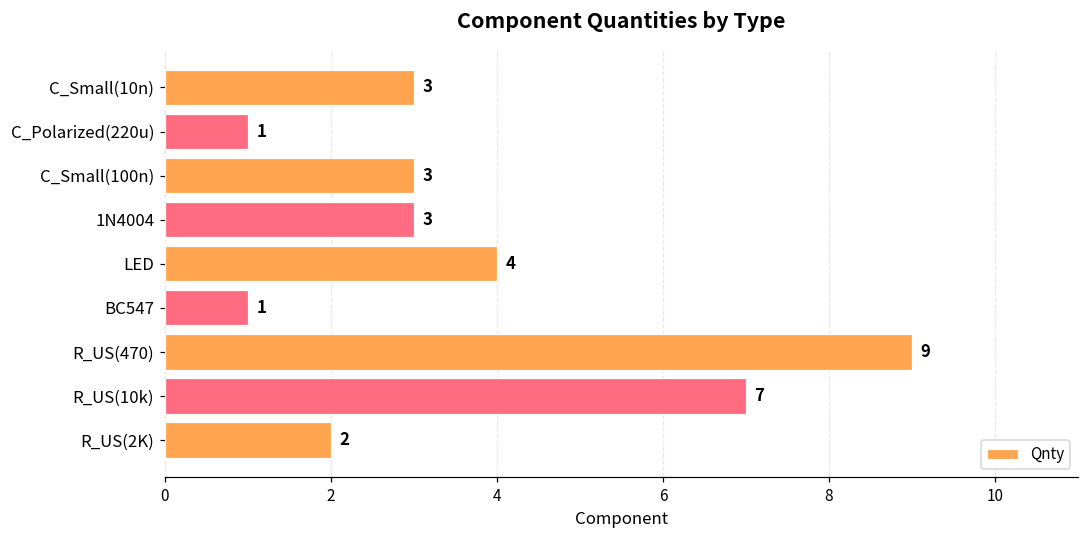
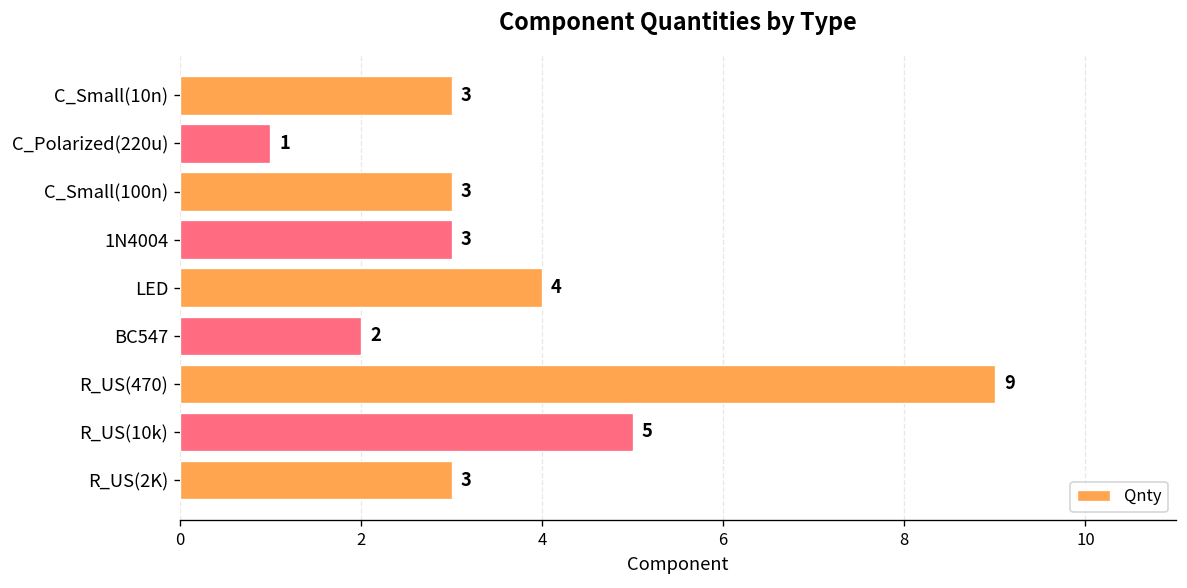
BC547: 1 -> 2
R_US(10k): 7 -> 5
R_US(2K): 2 -> 3
